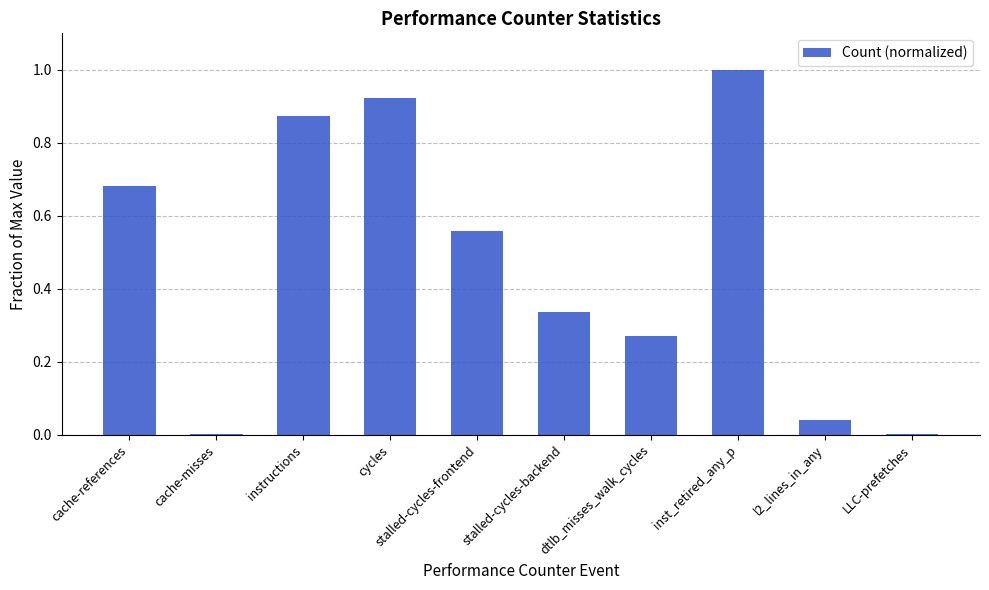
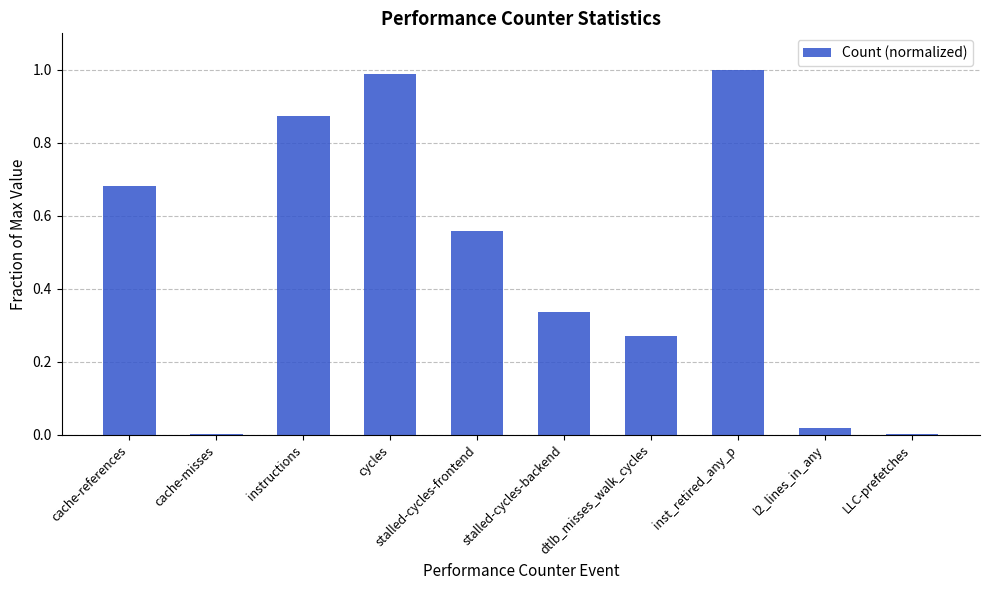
cycles: 0.92 -> 0.99
l2_lines_in_any: 0.04 -> 0.02
